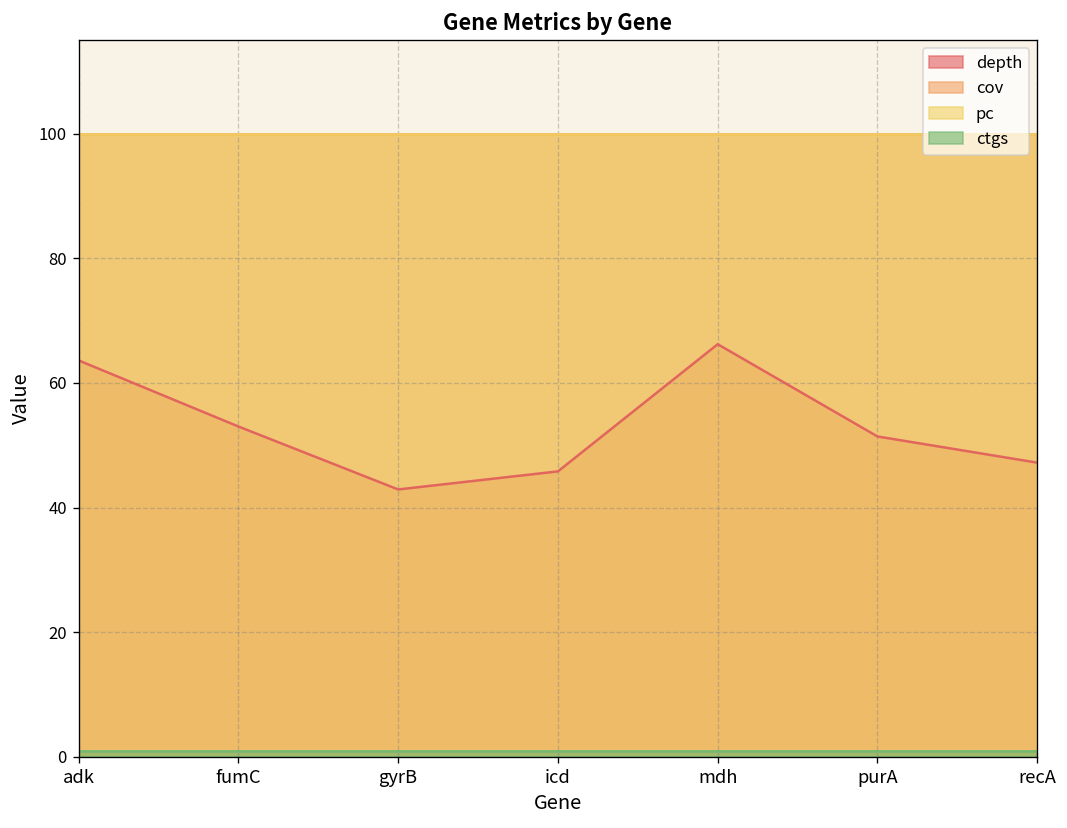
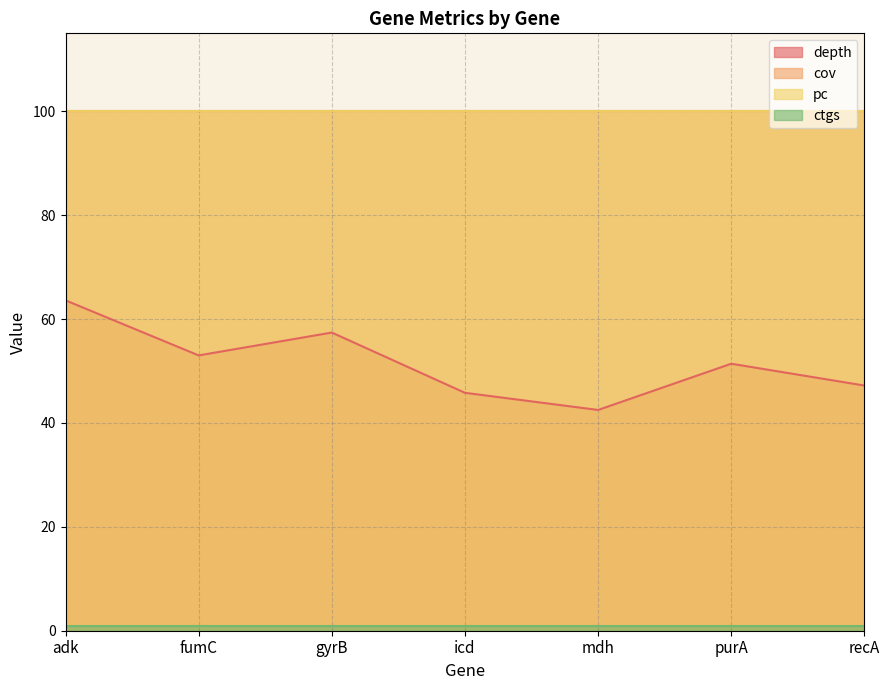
depth, gyrB: 43 -> 57
depth, mdh: 66 -> 43
